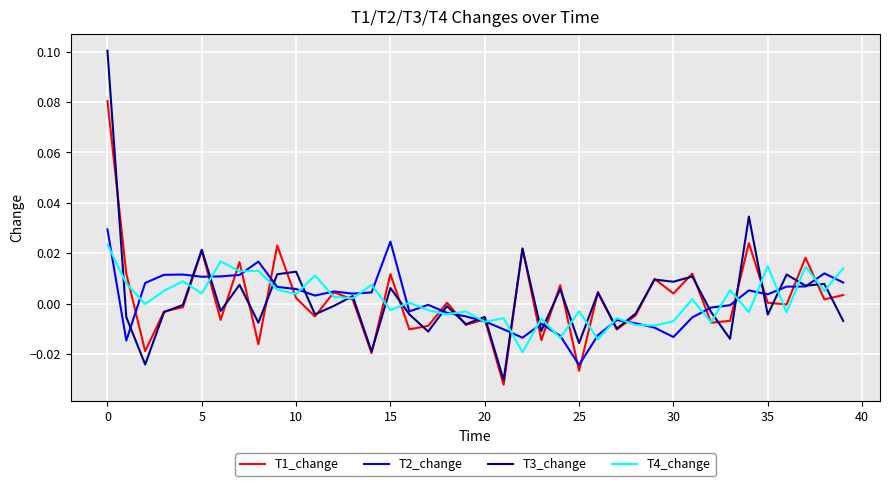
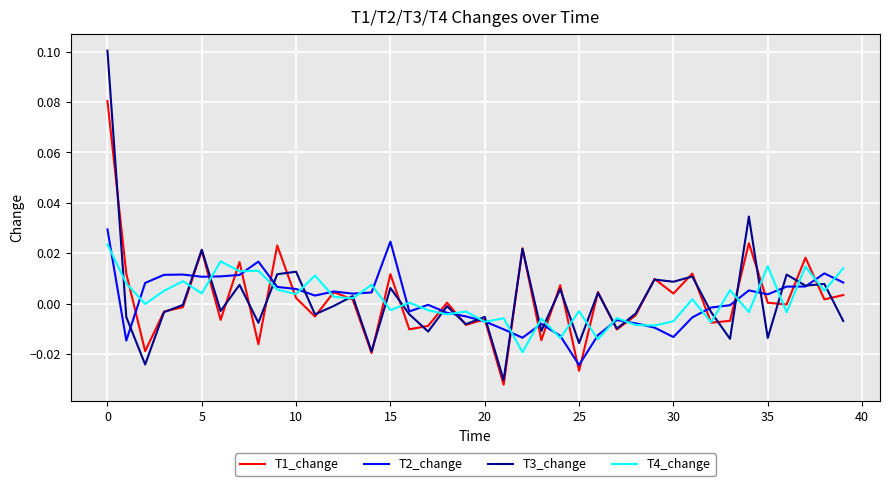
T3_change, 35: -0.004 -> -0.014
